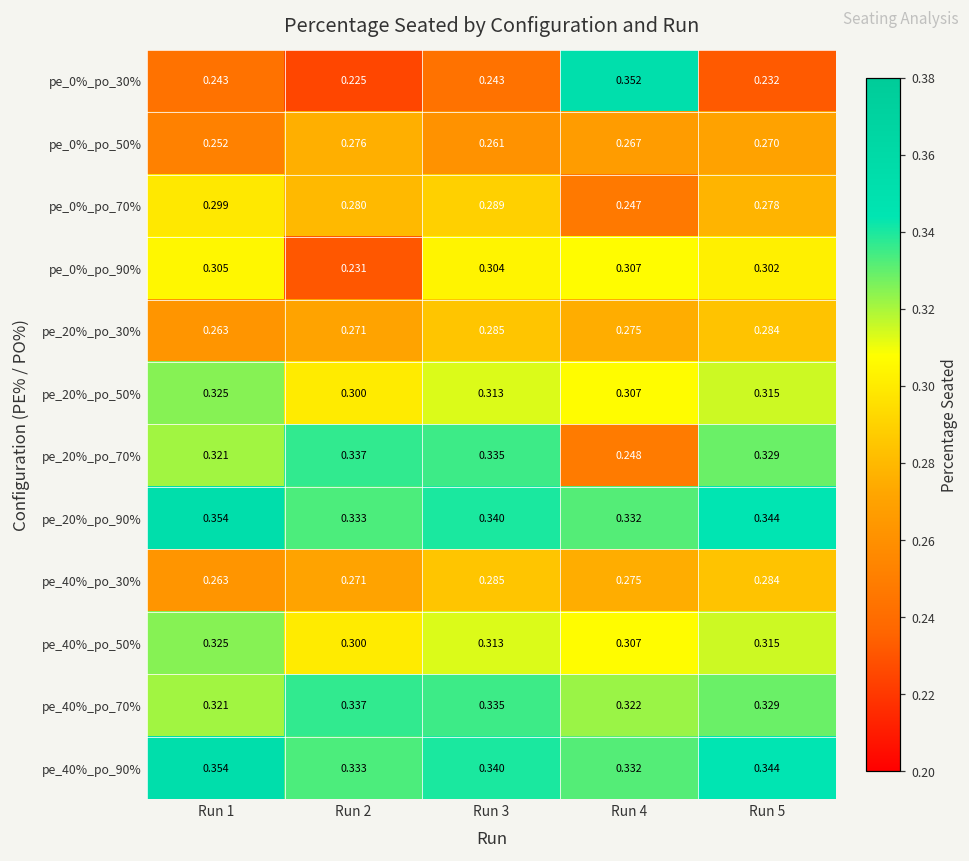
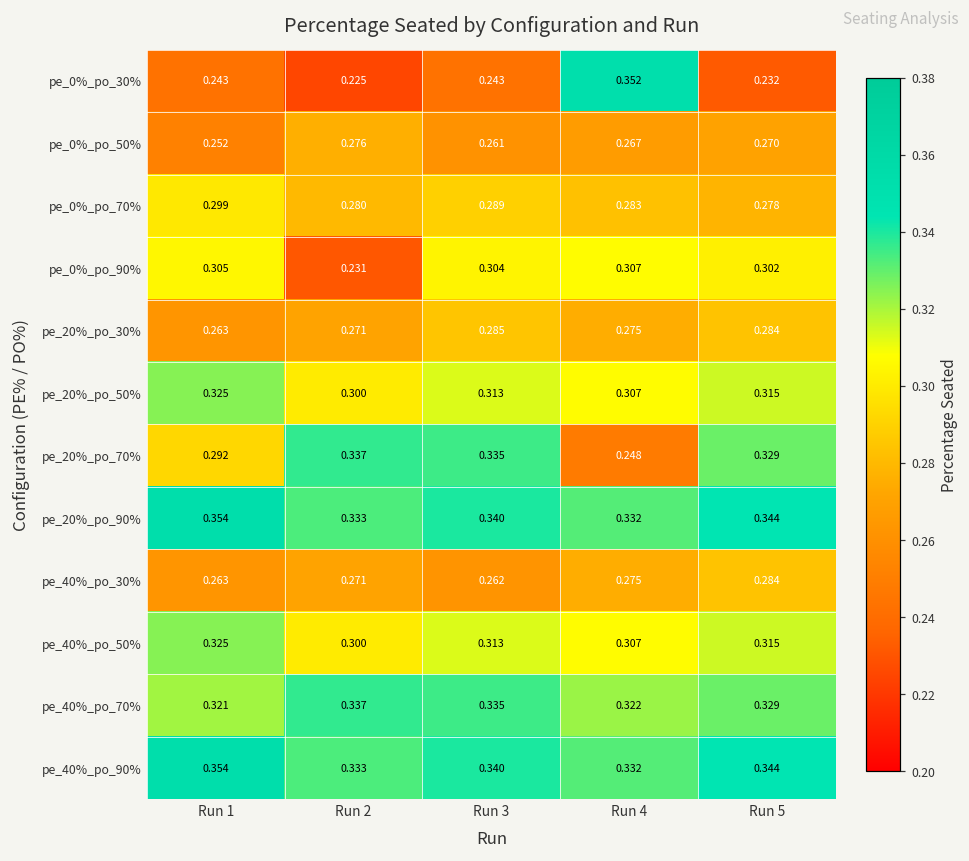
pe_0%_po_70%, Run 4: 0.247 -> 0.283
pe_20%_po_70%, Run 1: 0.321 -> 0.292
pe_40%_po_30%, Run 3: 0.285 -> 0.262
